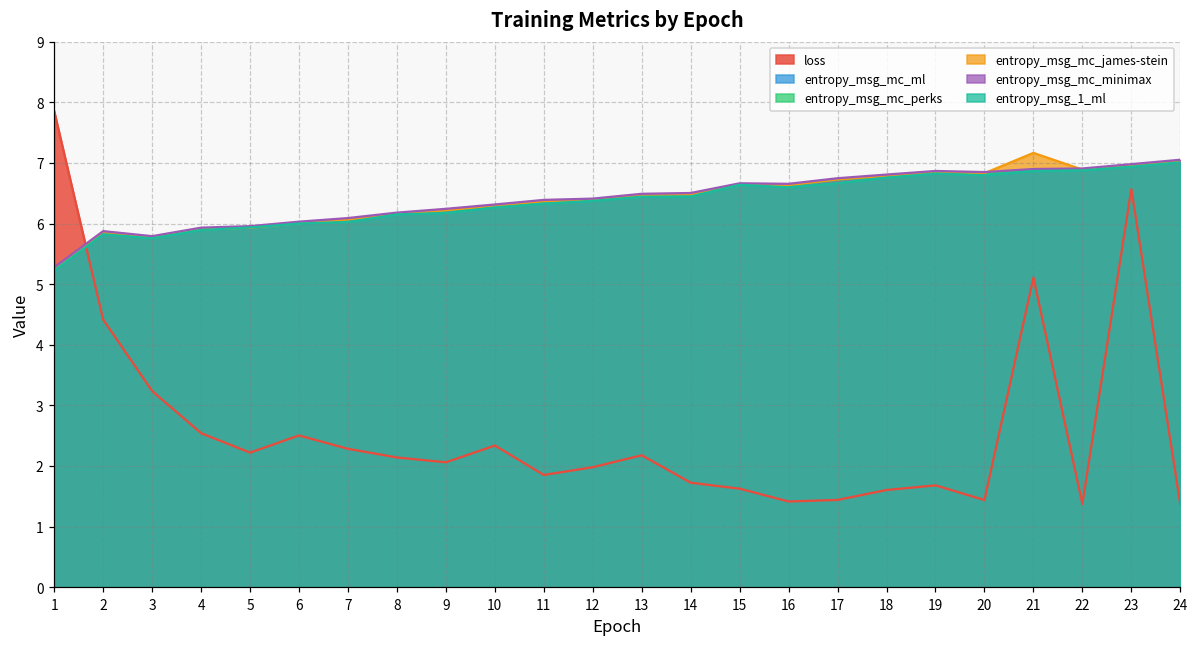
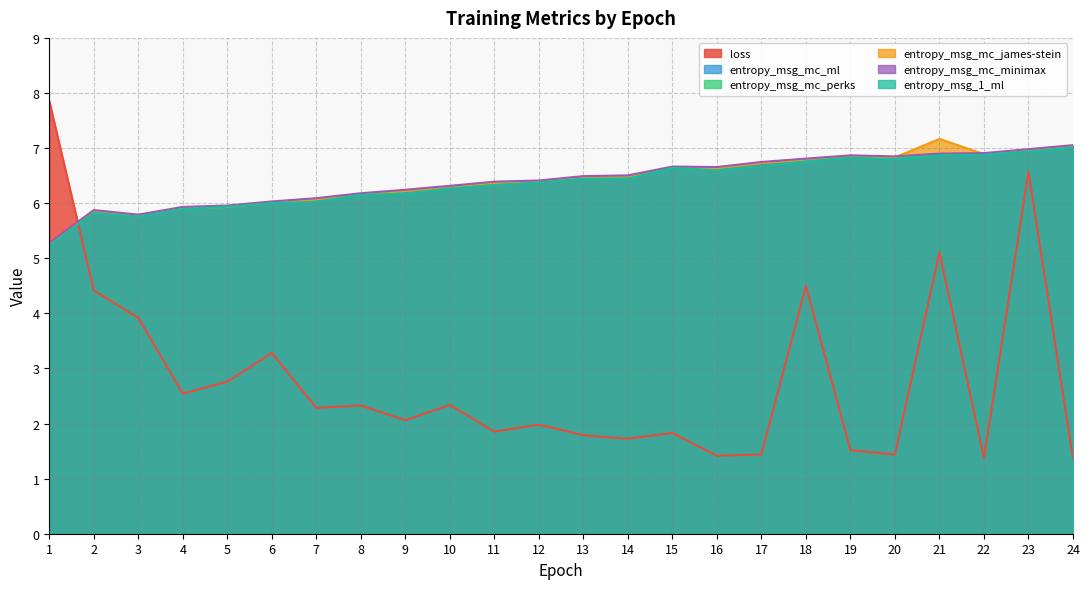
loss, 3: 3.2 -> 3.9
loss, 5: 2.2 -> 2.8
loss, 6: 2.5 -> 3.3
loss, 8: 2.1 -> 2.3
loss, 13: 2.2 -> 1.8
loss, 15: 1.6 -> 1.8
loss, 18: 1.6 -> 4.5
loss, 19: 1.7 -> 1.5
